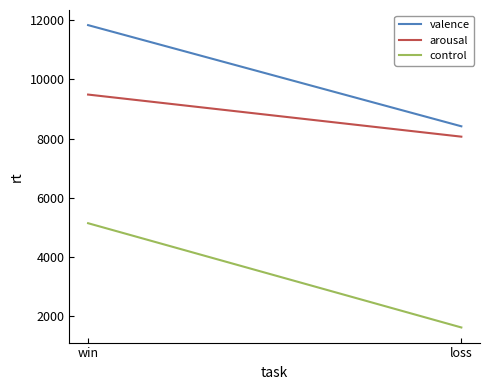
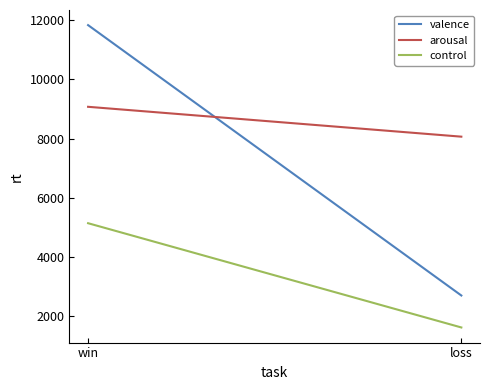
arousal, win: 9500 -> 9100
valence, loss: 8400 -> 2700
